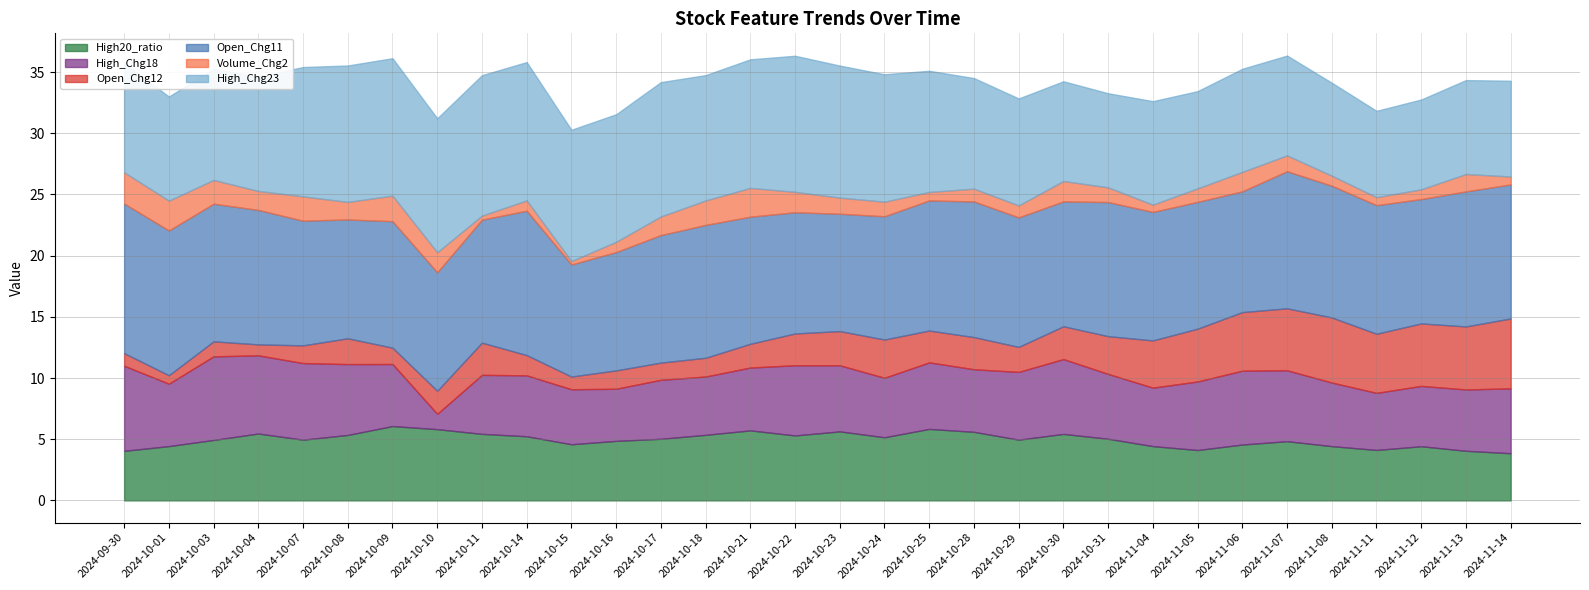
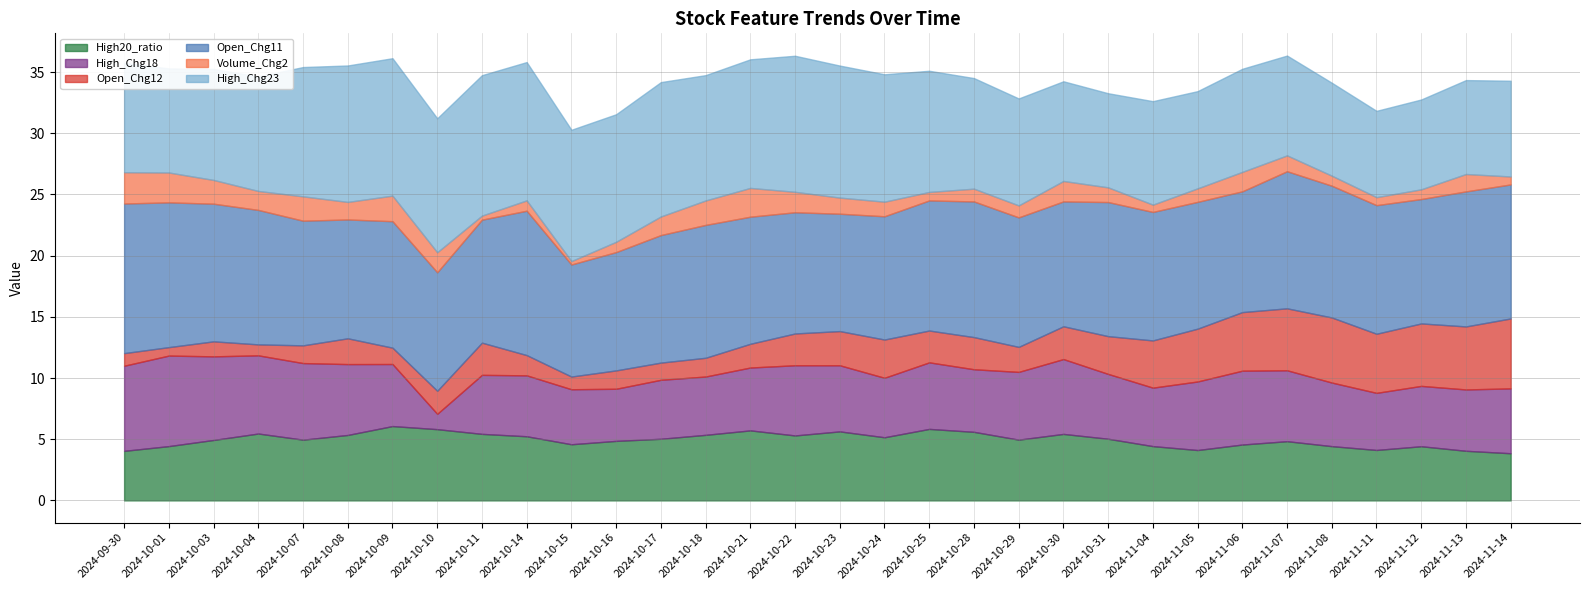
High_Chg18, 2024-10-01: 5.1 -> 7.4
